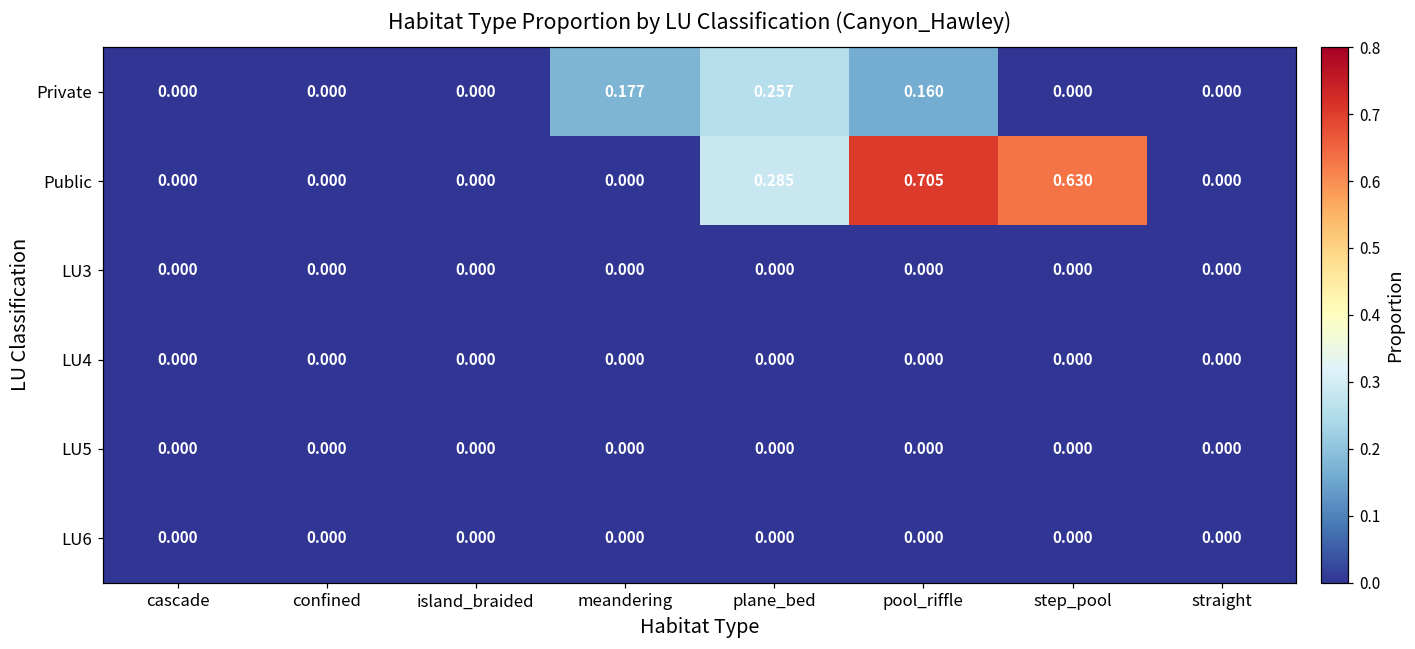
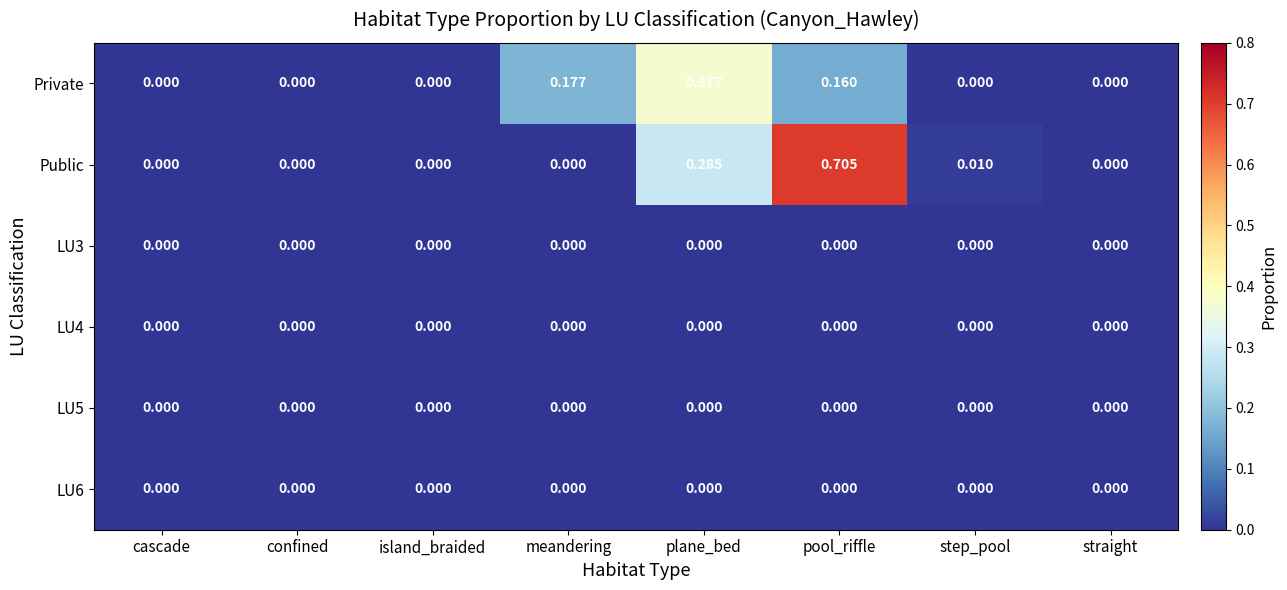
Private, plane_bed: 0.257 -> 0.377
Public, step_pool: 0.630 -> 0.010
